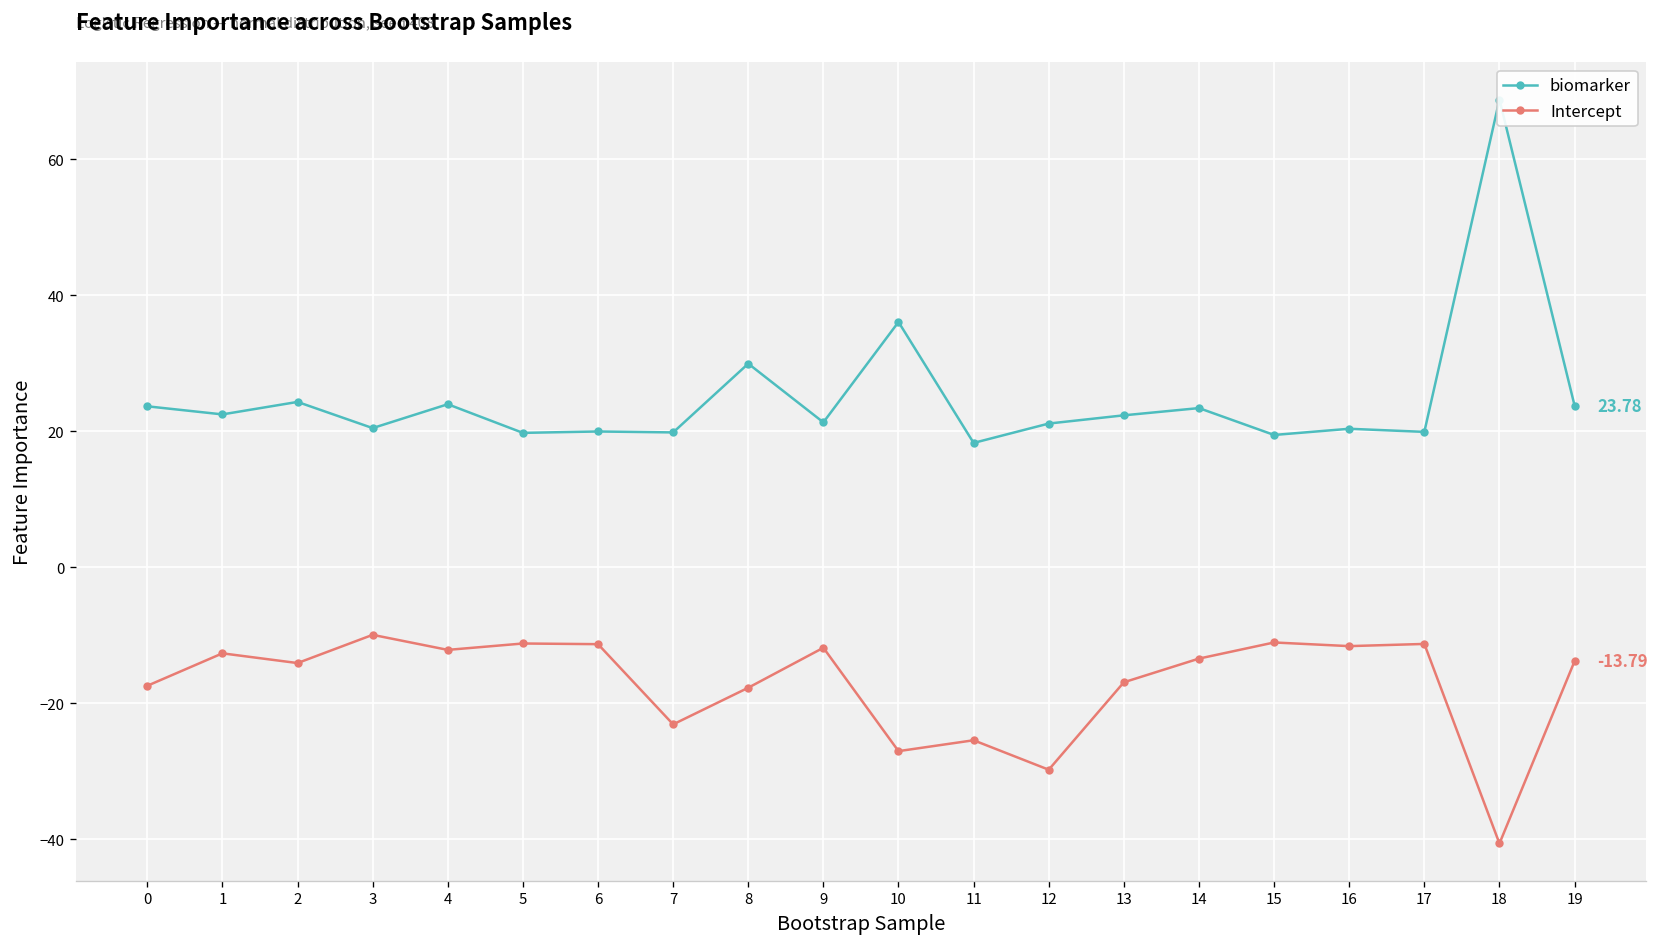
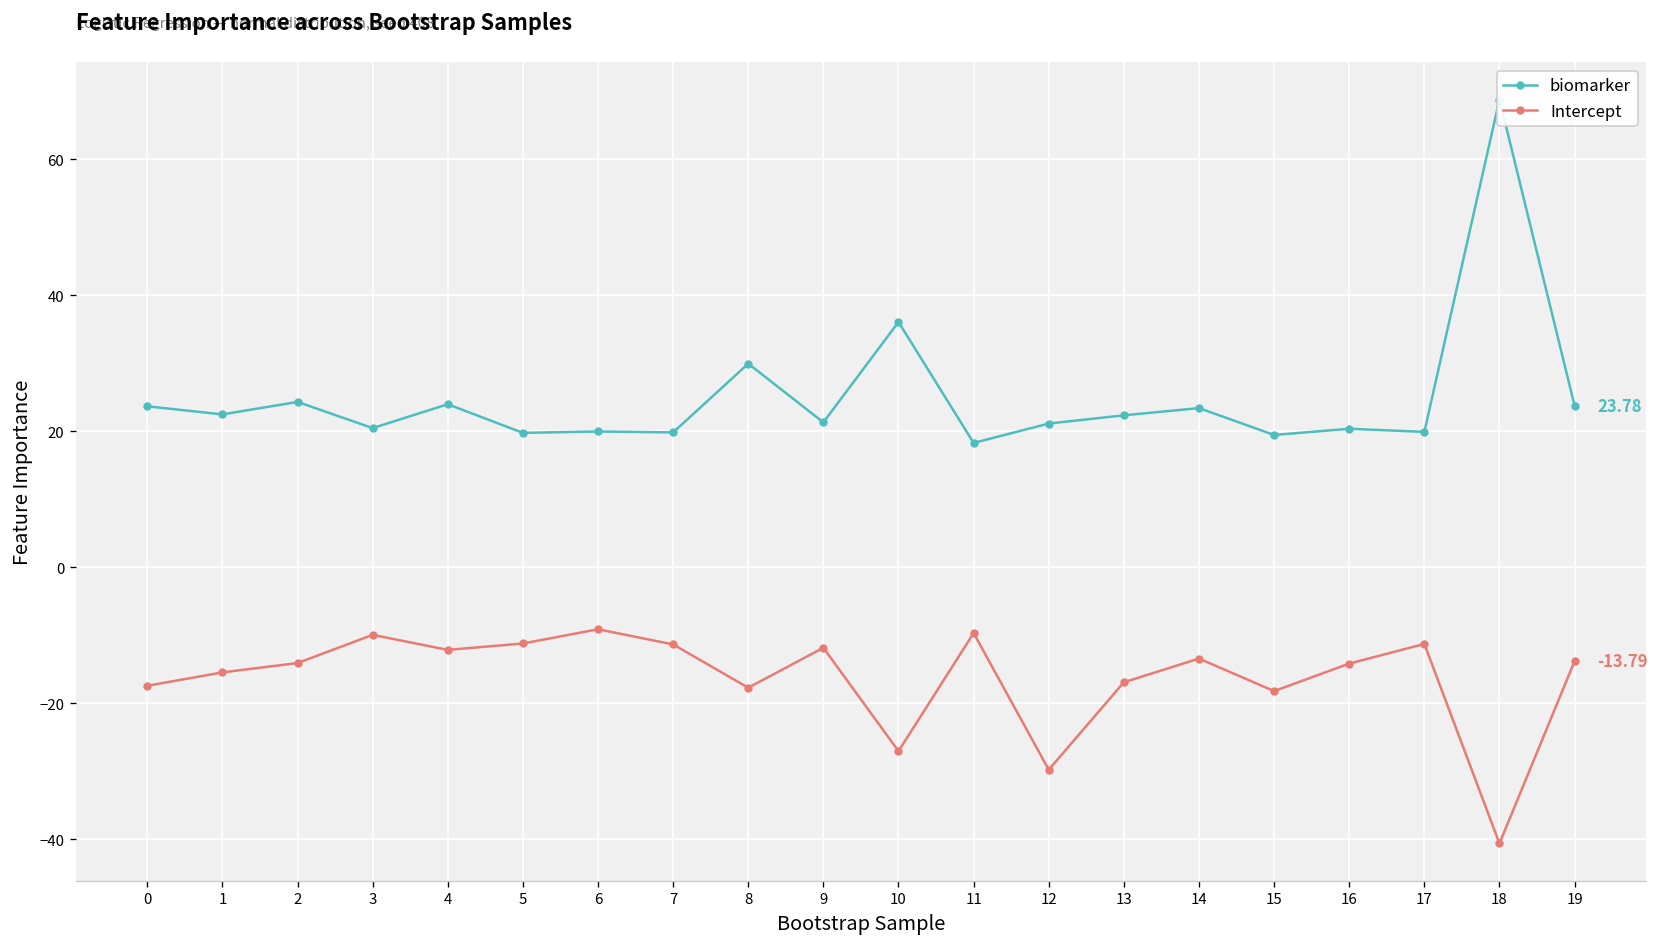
Intercept, 1: -13 -> -15
Intercept, 6: -11 -> -9
Intercept, 7: -23 -> -11
Intercept, 11: -25 -> -10
Intercept, 15: -11 -> -18
Intercept, 16: -12 -> -14
